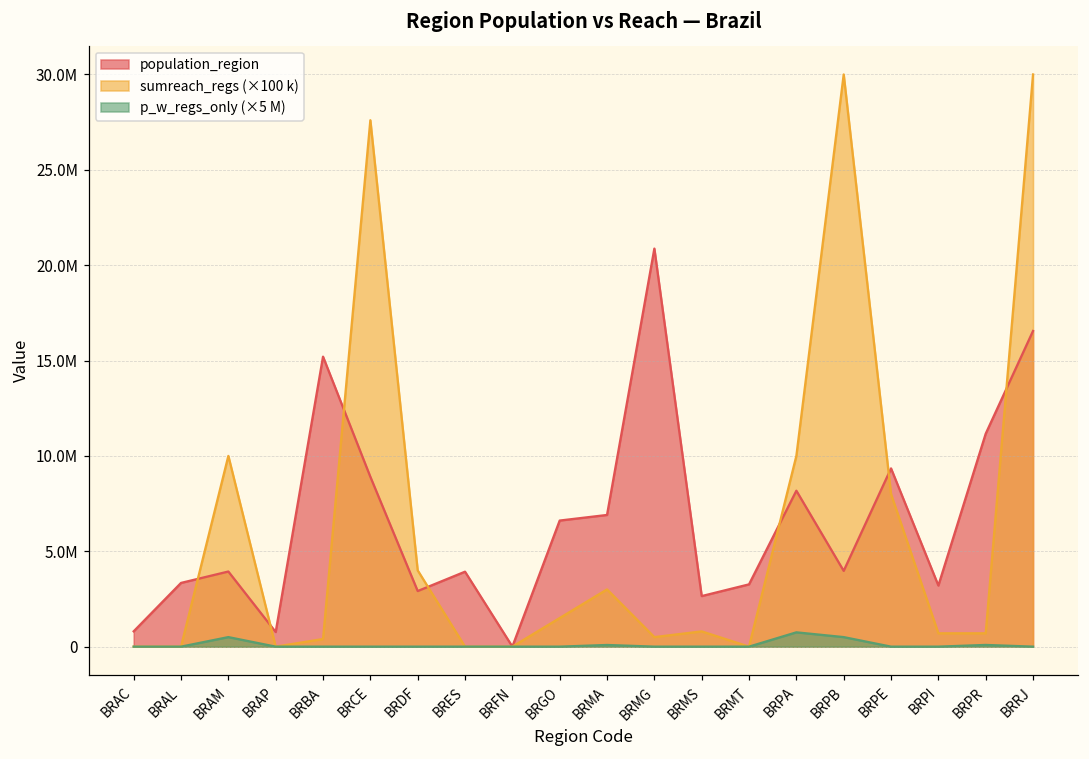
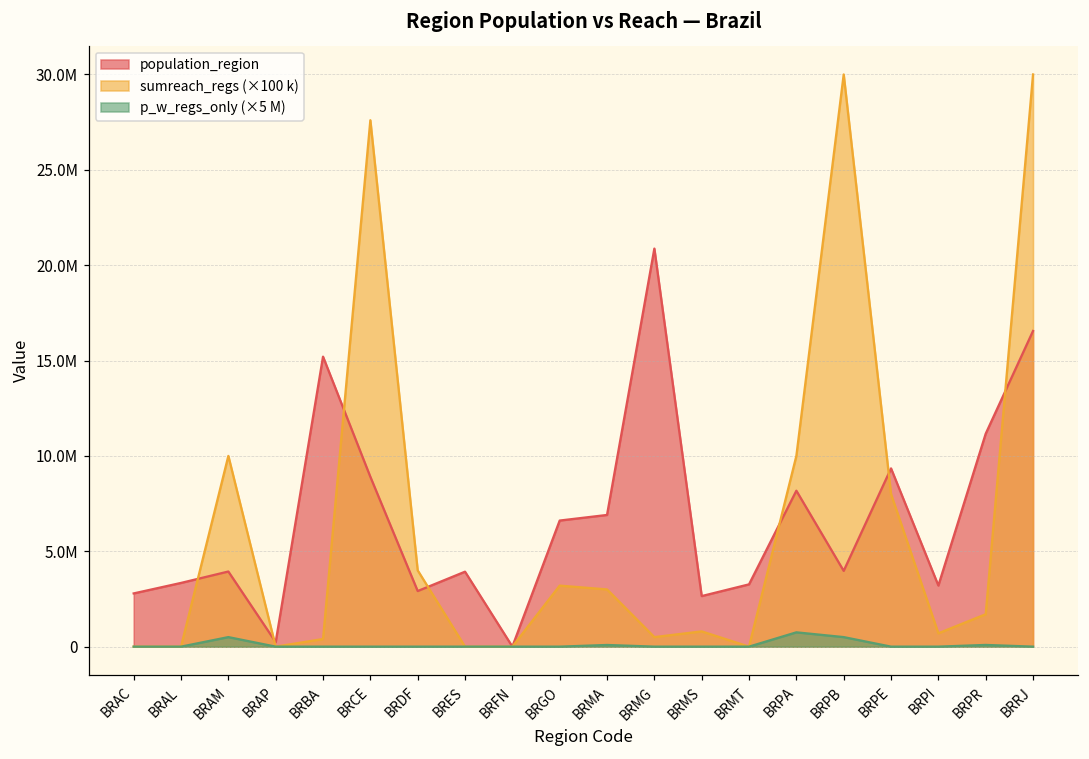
population_region, BRAC: 800000 -> 2800000
population_region, BRAP: 800000 -> 200000
sumreach_regs (×100 k), BRGO: 1500000 -> 3200000
sumreach_regs (×100 k), BRPR: 700000 -> 1700000
